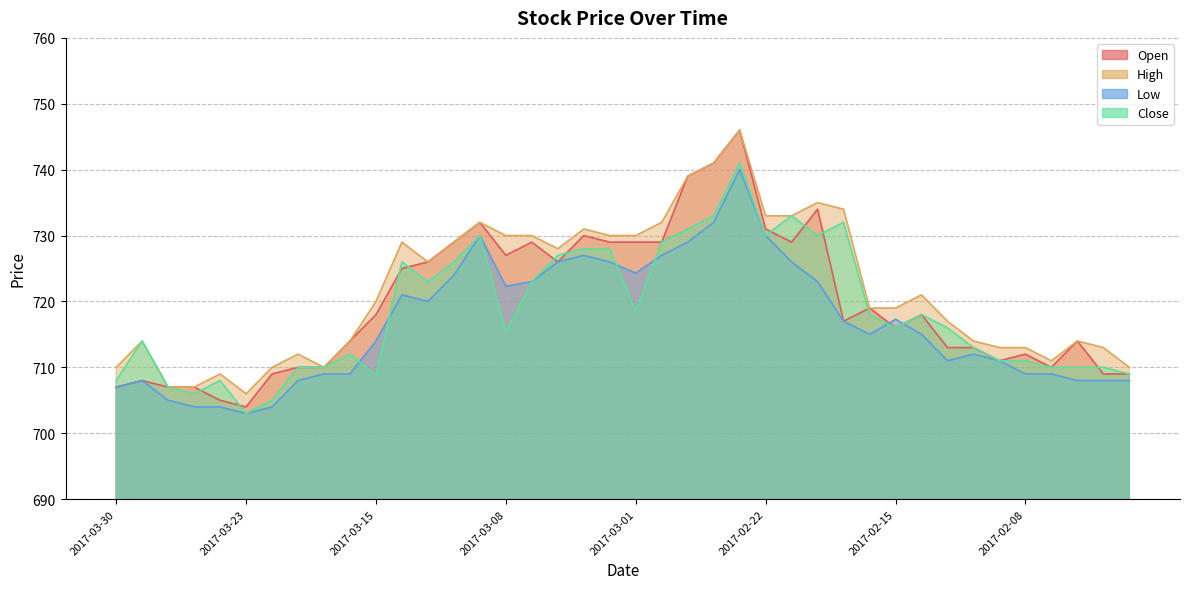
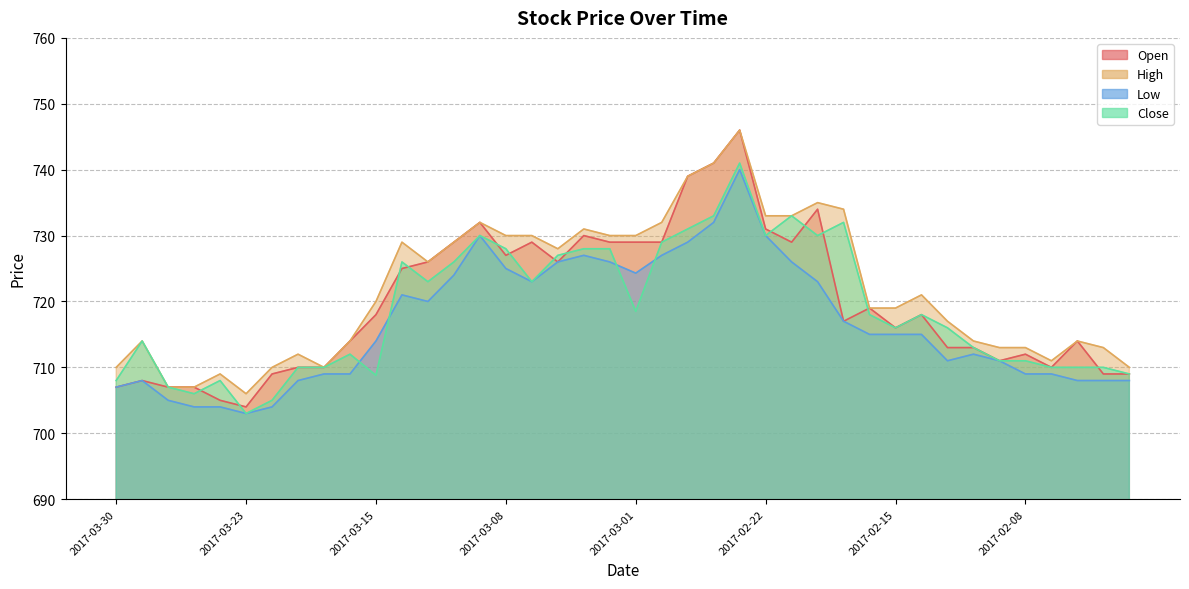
Low, 2017-03-08: 722 -> 725
Close, 2017-03-08: 715 -> 728
Low, 2017-02-15: 717 -> 715
